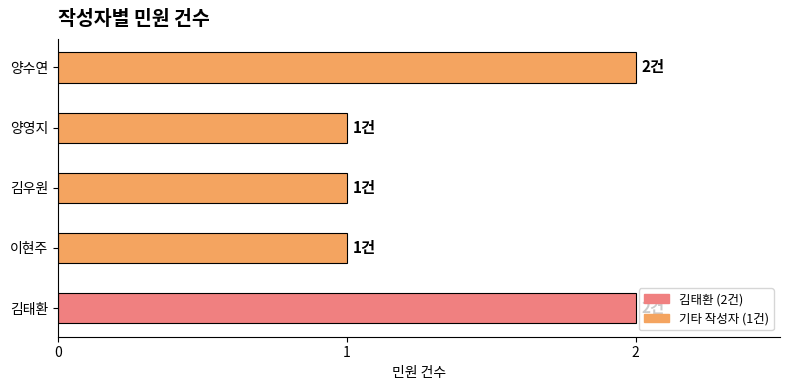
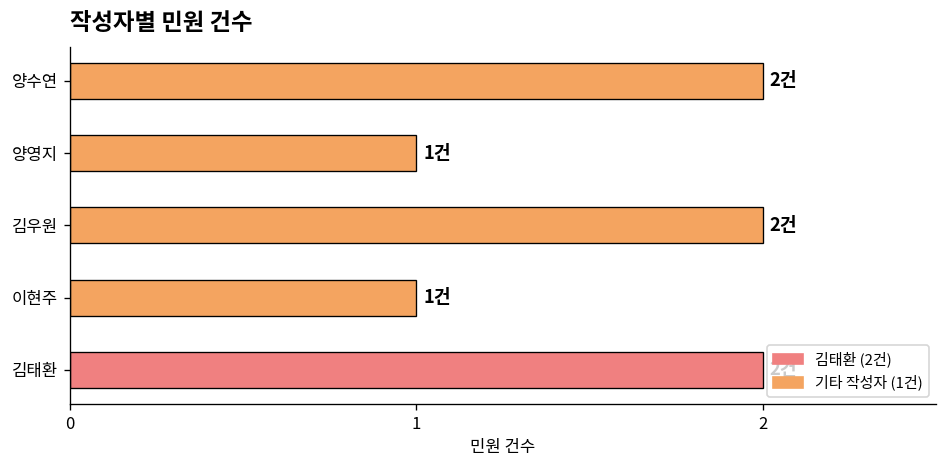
김우원: 1건 -> 2건
